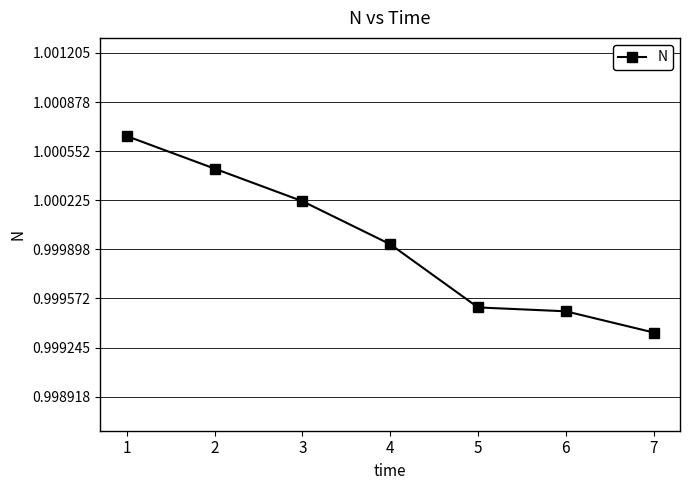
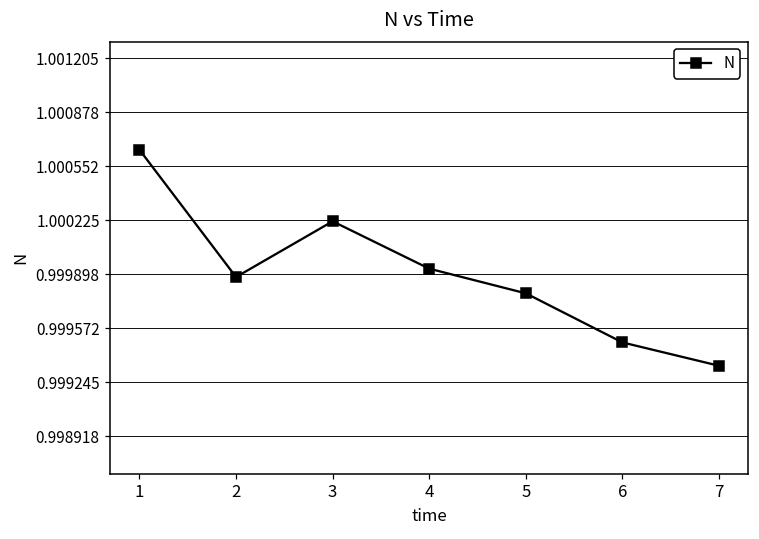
2: 1.00044 -> 0.99988
5: 0.99951 -> 0.99978
